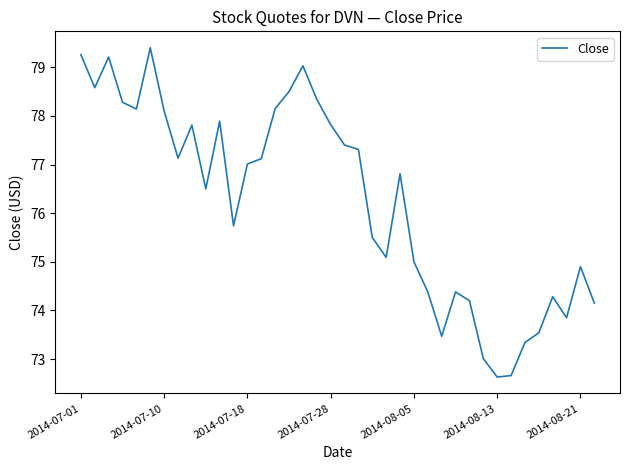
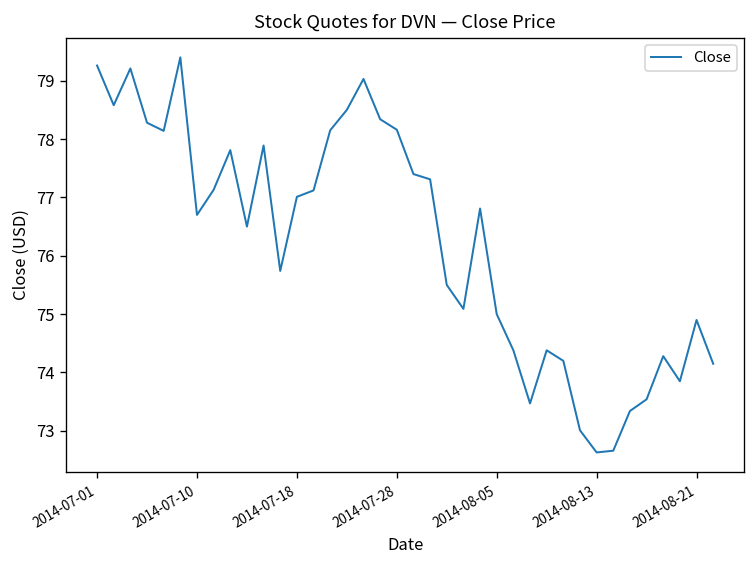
2014-07-10: 78.1 -> 76.7
2014-07-28: 77.8 -> 78.2
